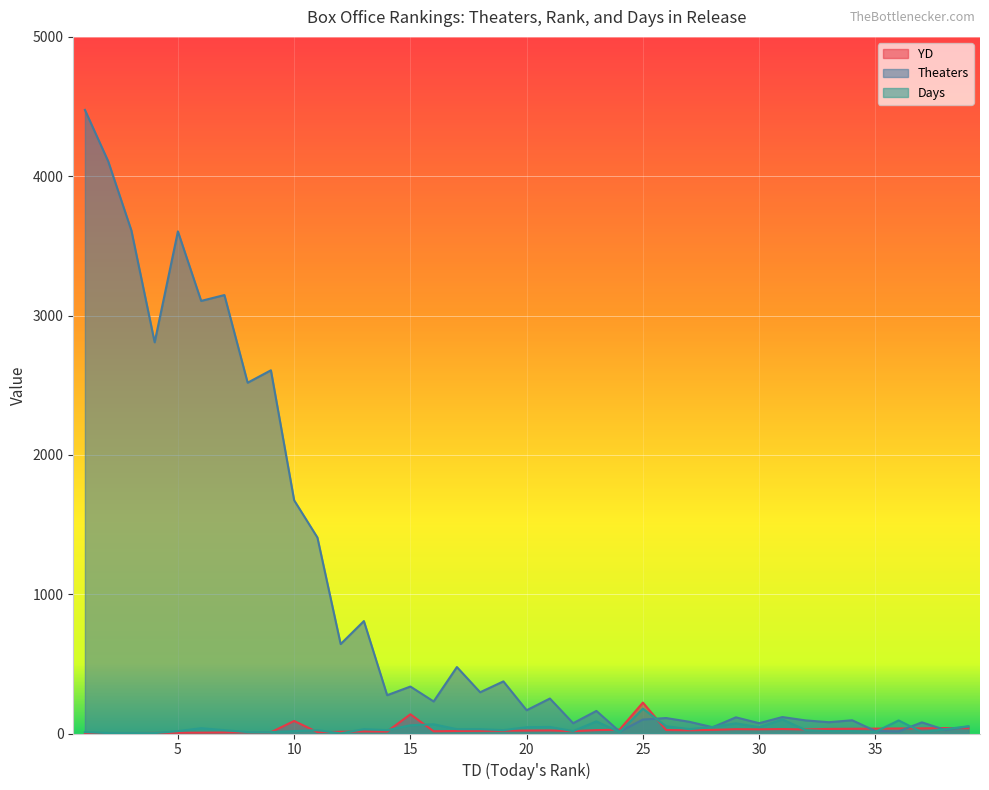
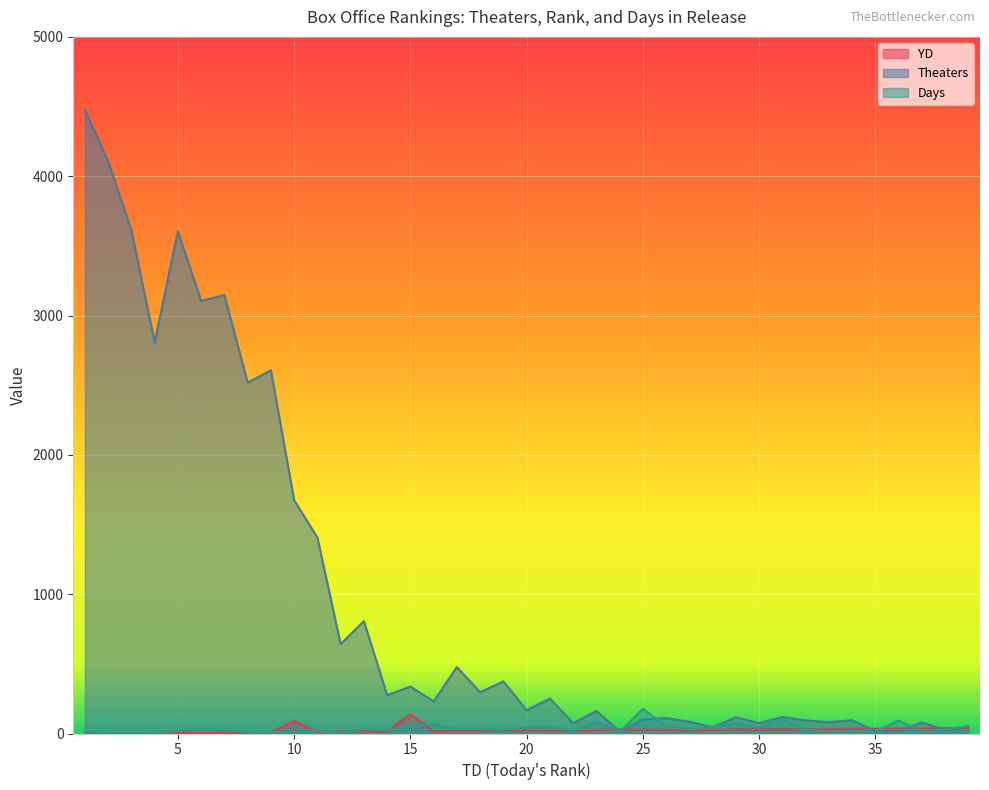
YD, 25: 220 -> 30
